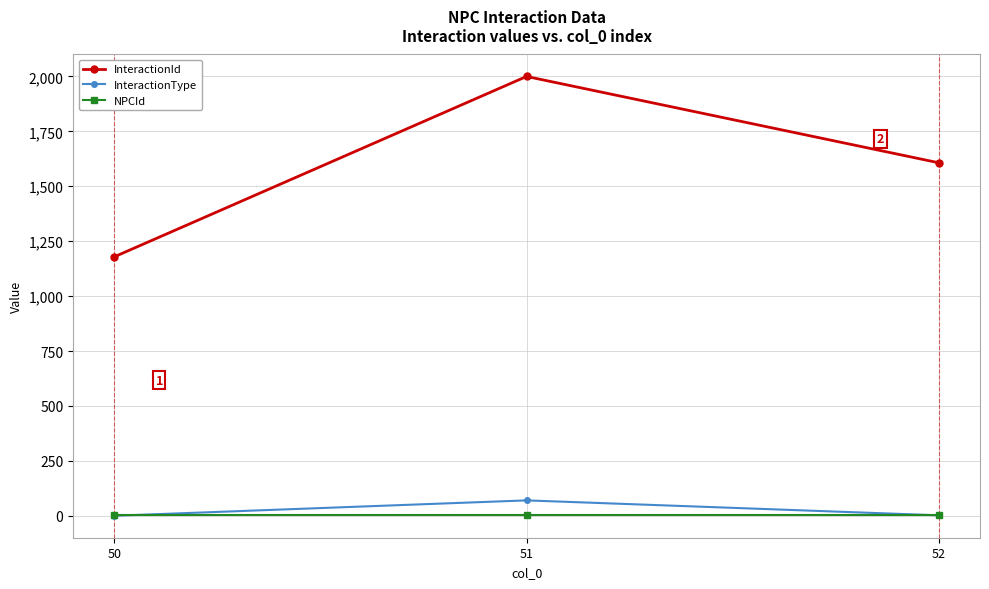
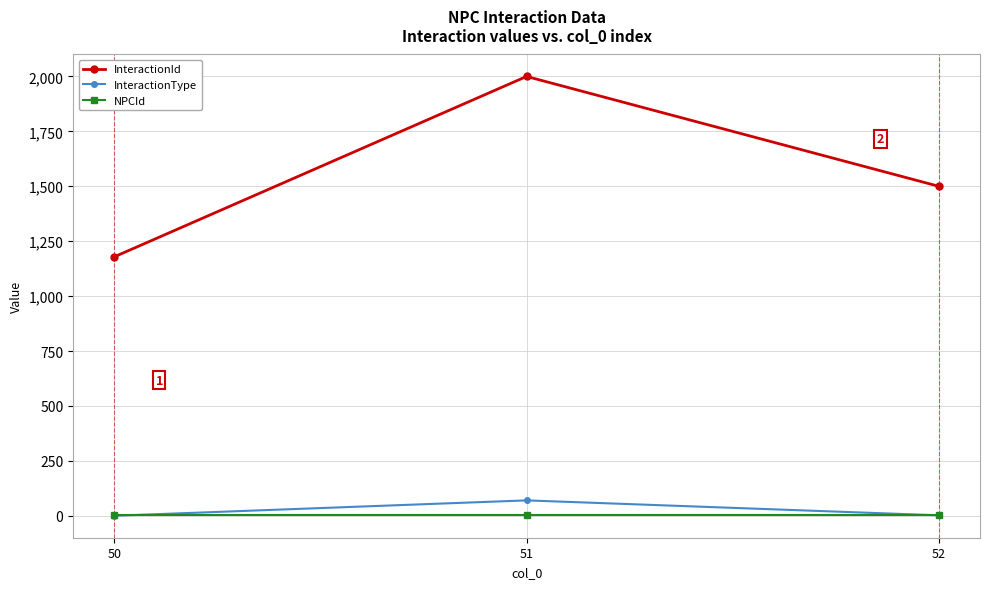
InteractionId, 52: 1,610 -> 1,500
